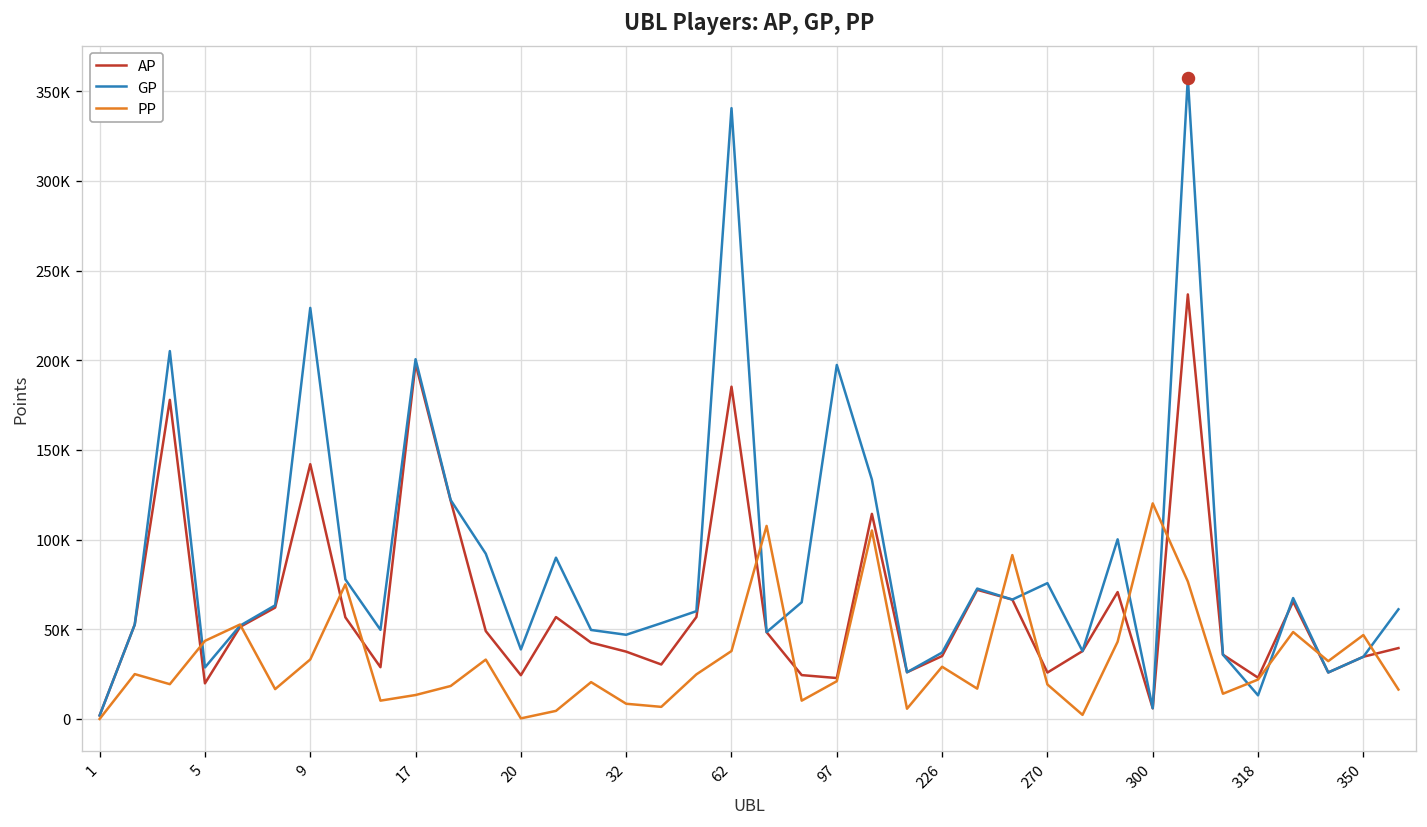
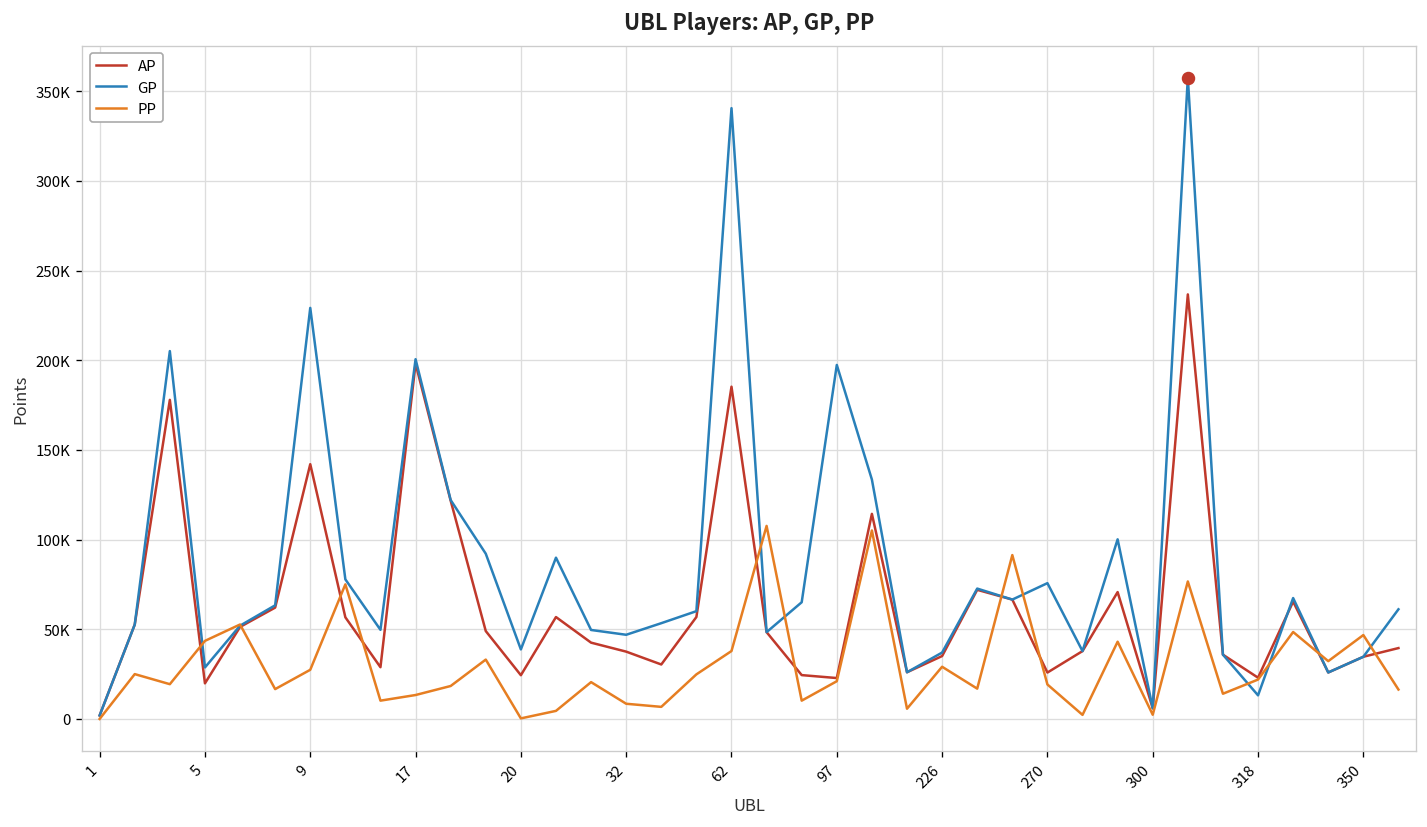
PP, 9: 33000 -> 27000
PP, 300: 120000 -> 2000
